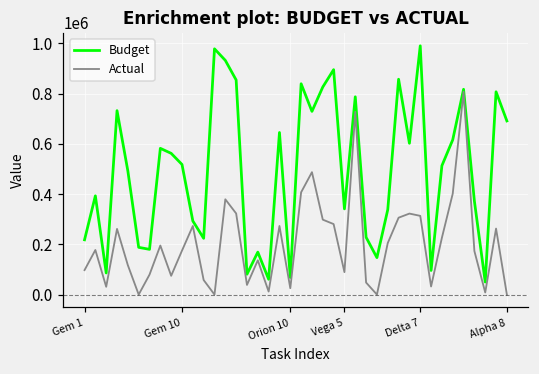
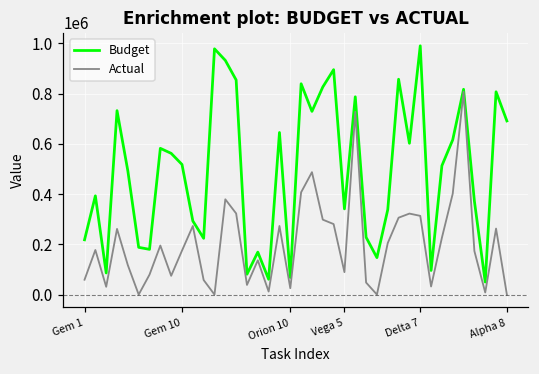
Actual, Gem 1: 100000 -> 60000
